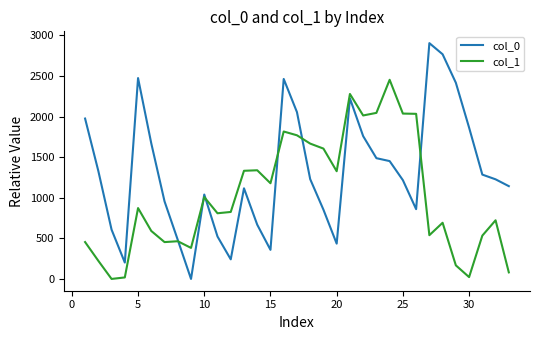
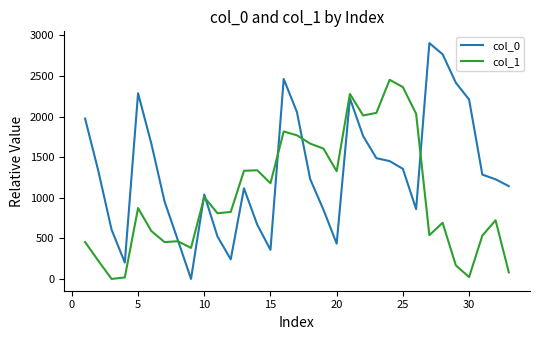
col_0, 5: 2500 -> 2300
col_0, 25: 1200 -> 1400
col_1, 25: 2000 -> 2400
col_0, 30: 1900 -> 2200
